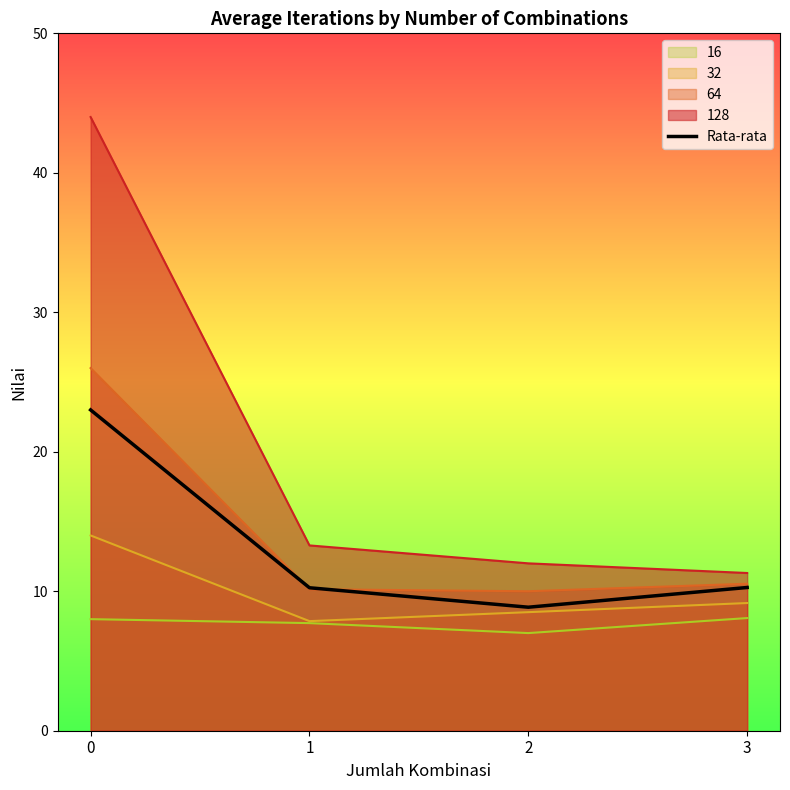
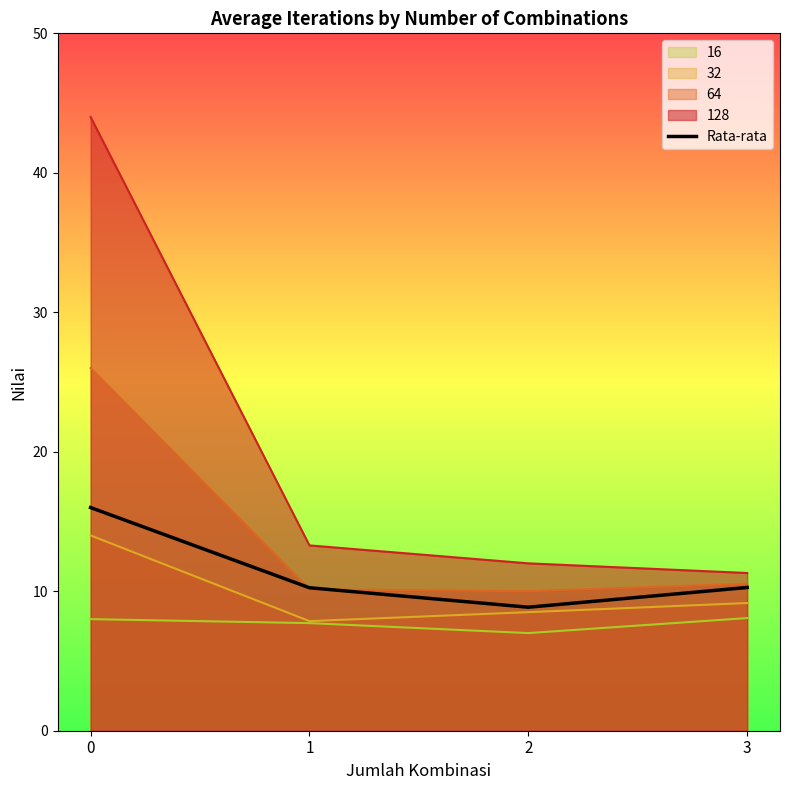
Rata-rata, 0: 23 -> 16
